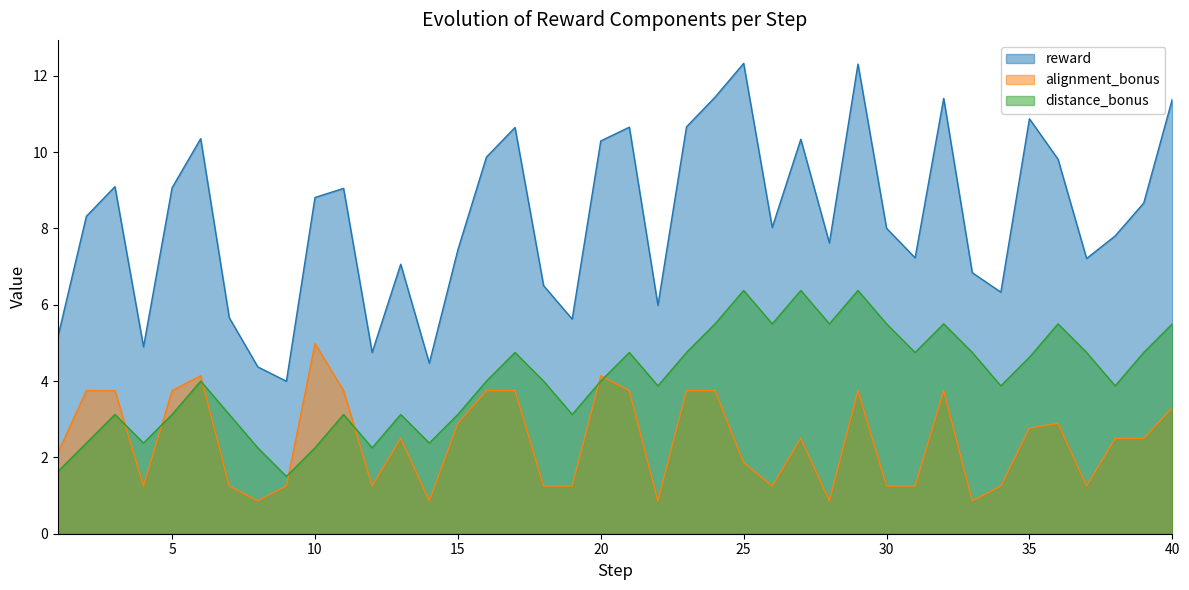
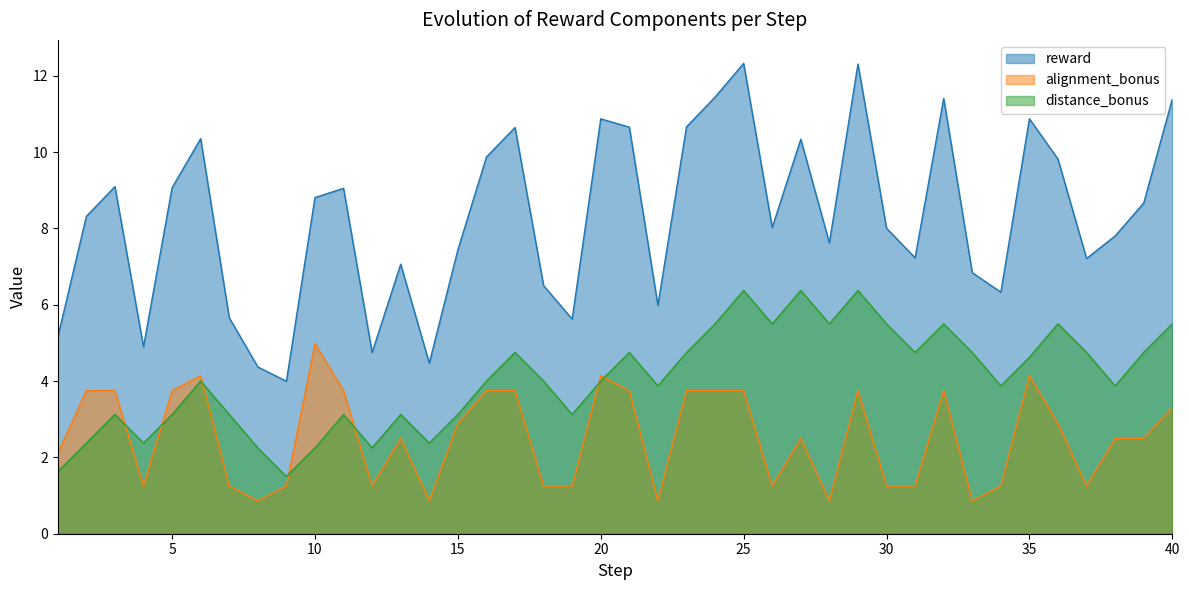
reward, 20: 10.3 -> 10.9
alignment_bonus, 25: 1.9 -> 3.8
alignment_bonus, 35: 2.8 -> 4.1
